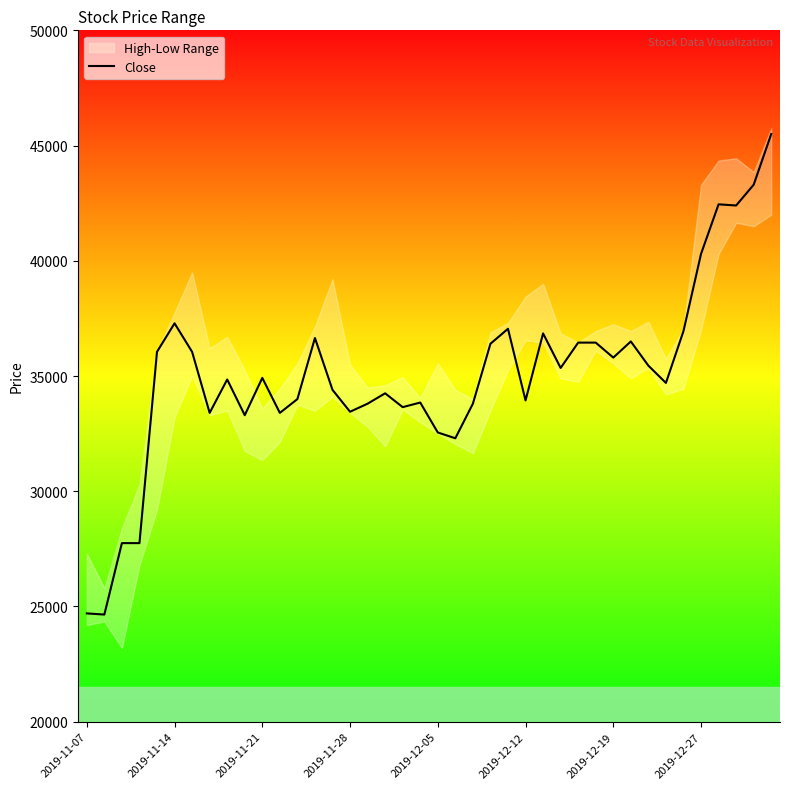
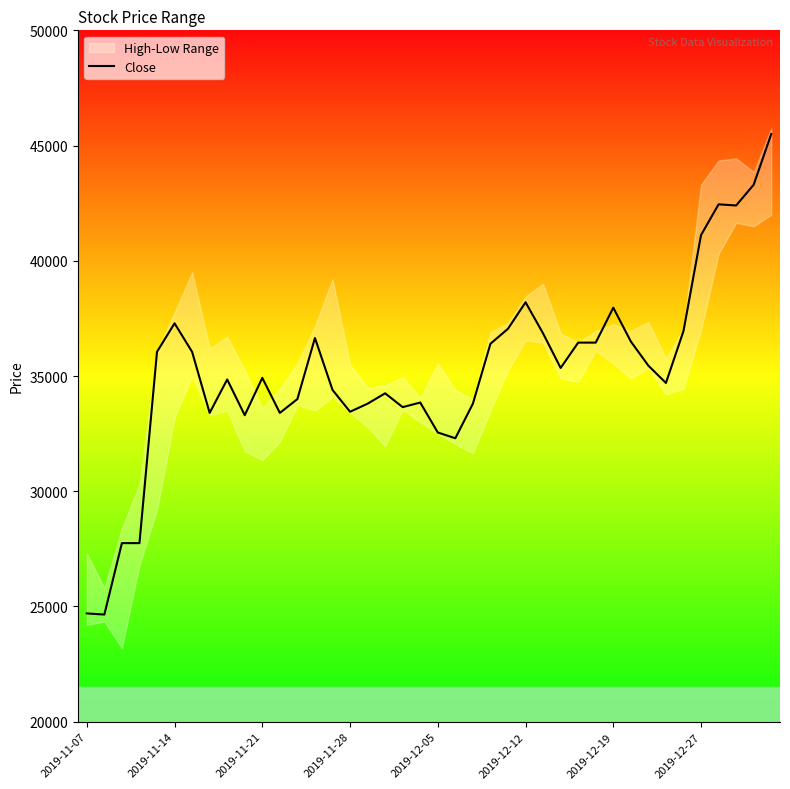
Close, 2019-12-12: 33900 -> 38200
Close, 2019-12-19: 35800 -> 38000
Close, 2019-12-27: 40300 -> 41100
